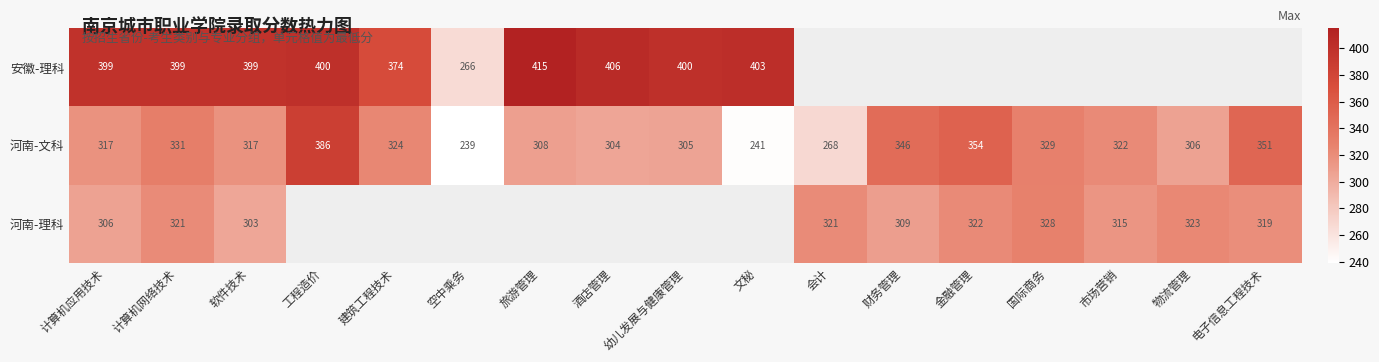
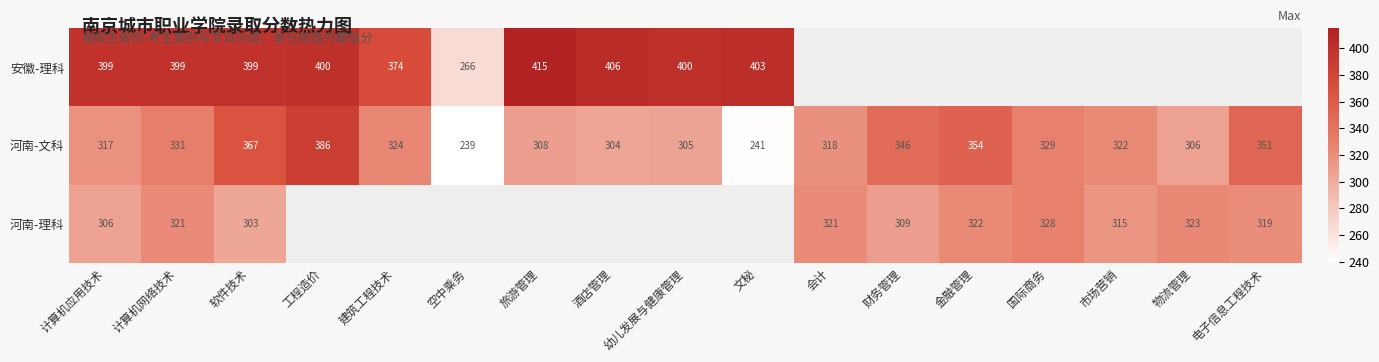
河南-文科, 软件技术: 317 -> 367
河南-文科, 会计: 268 -> 318
